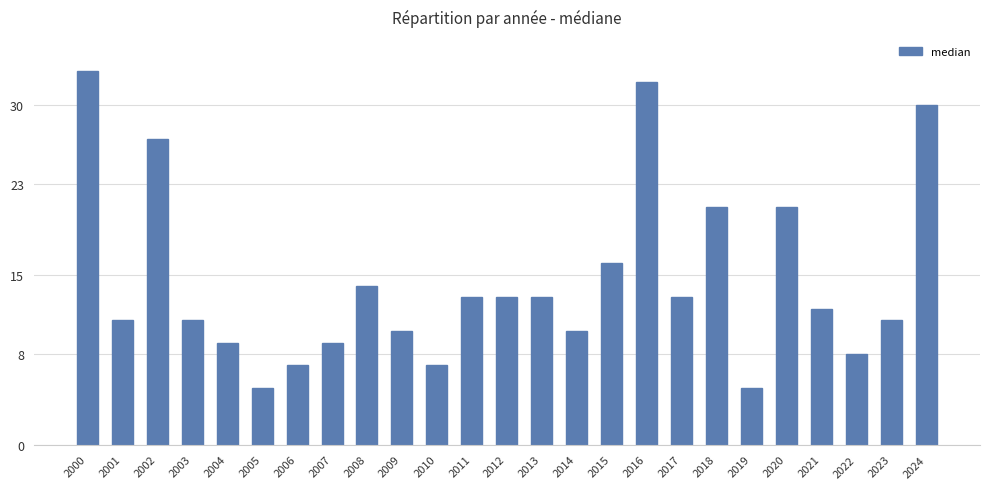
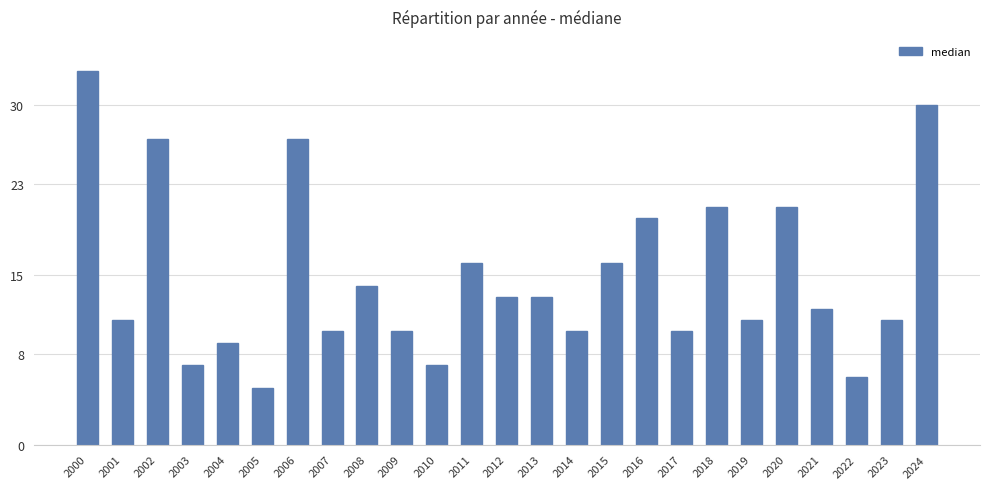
2003: 11 -> 7
2006: 7 -> 27
2007: 9 -> 10
2011: 13 -> 16
2016: 32 -> 20
2017: 13 -> 10
2019: 5 -> 11
2022: 8 -> 6
